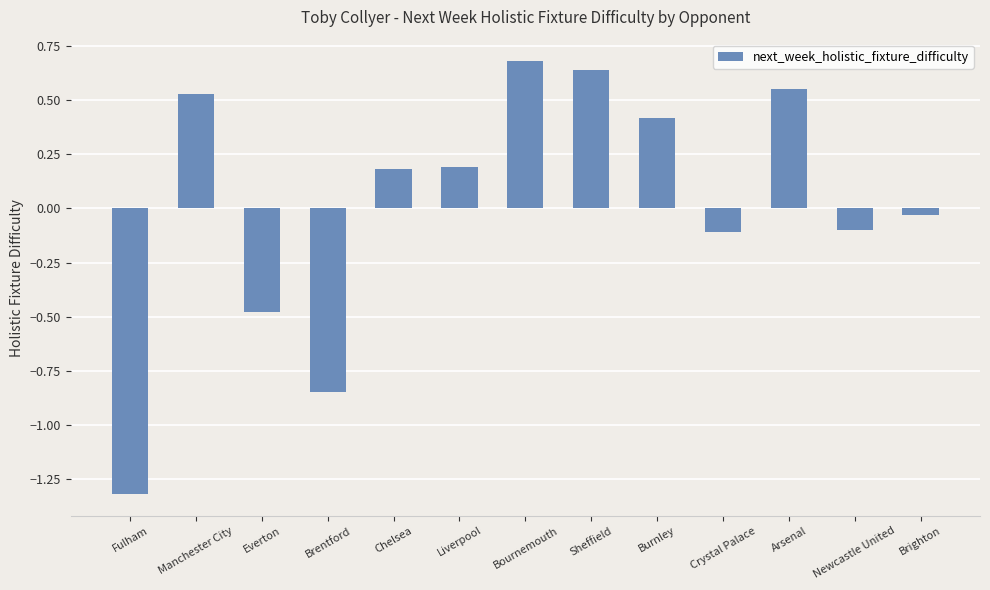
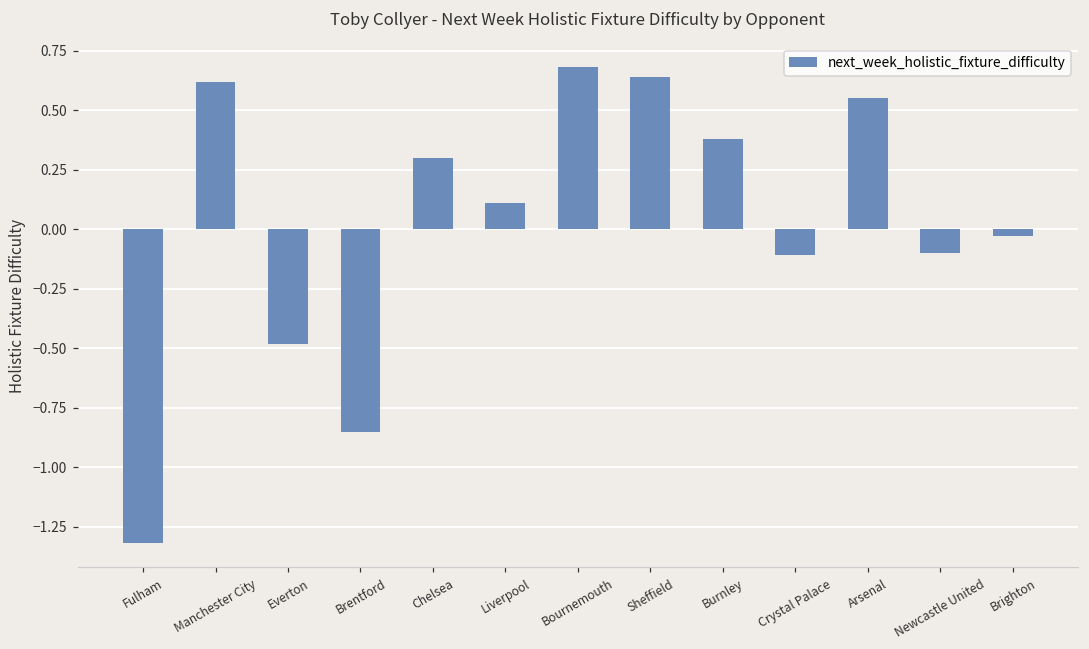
Manchester City: 0.53 -> 0.62
Chelsea: 0.18 -> 0.30
Liverpool: 0.19 -> 0.11
Burnley: 0.42 -> 0.38
